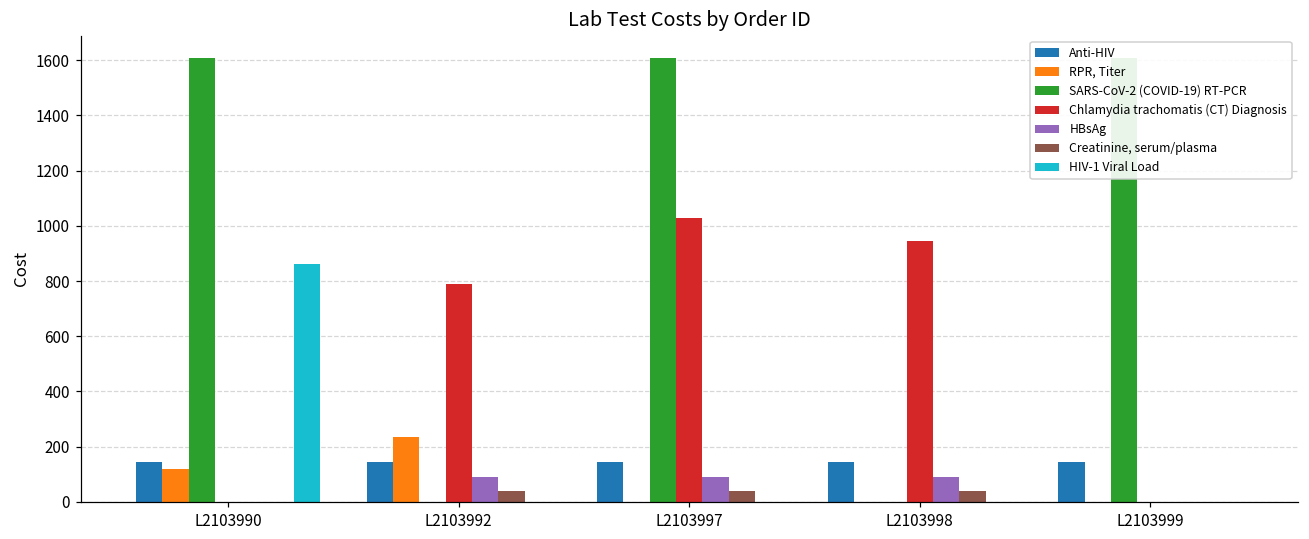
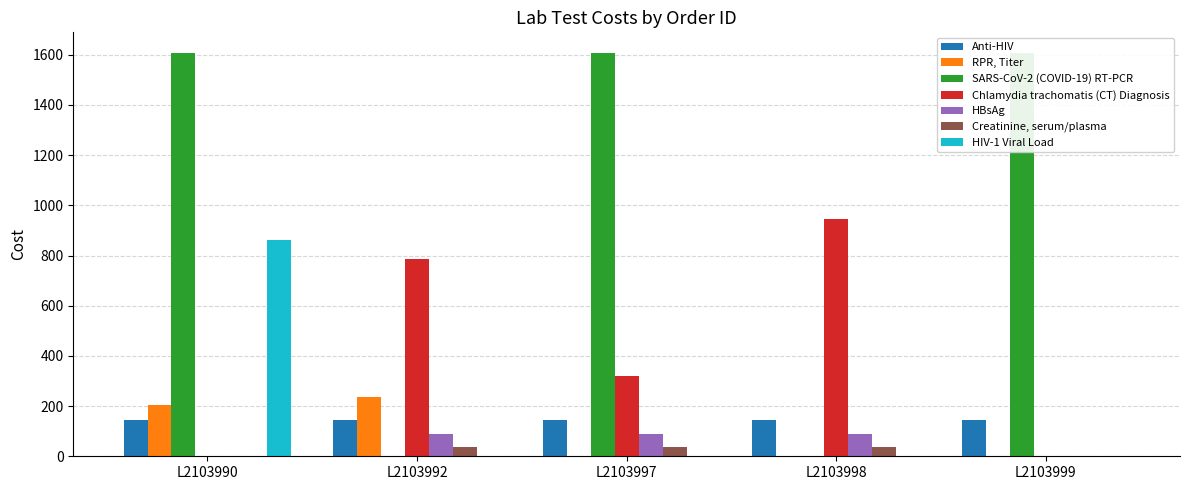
RPR, Titer, L2103990: 120 -> 210
Chlamydia trachomatis (CT) Diagnosis, L2103997: 1030 -> 320
